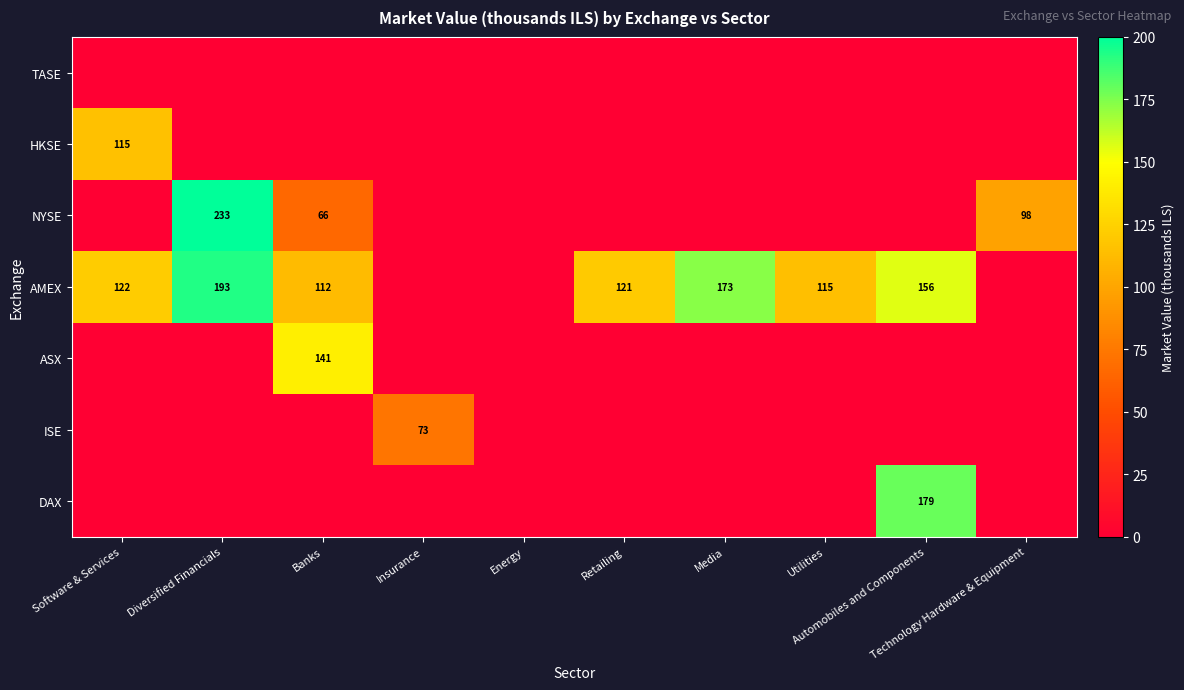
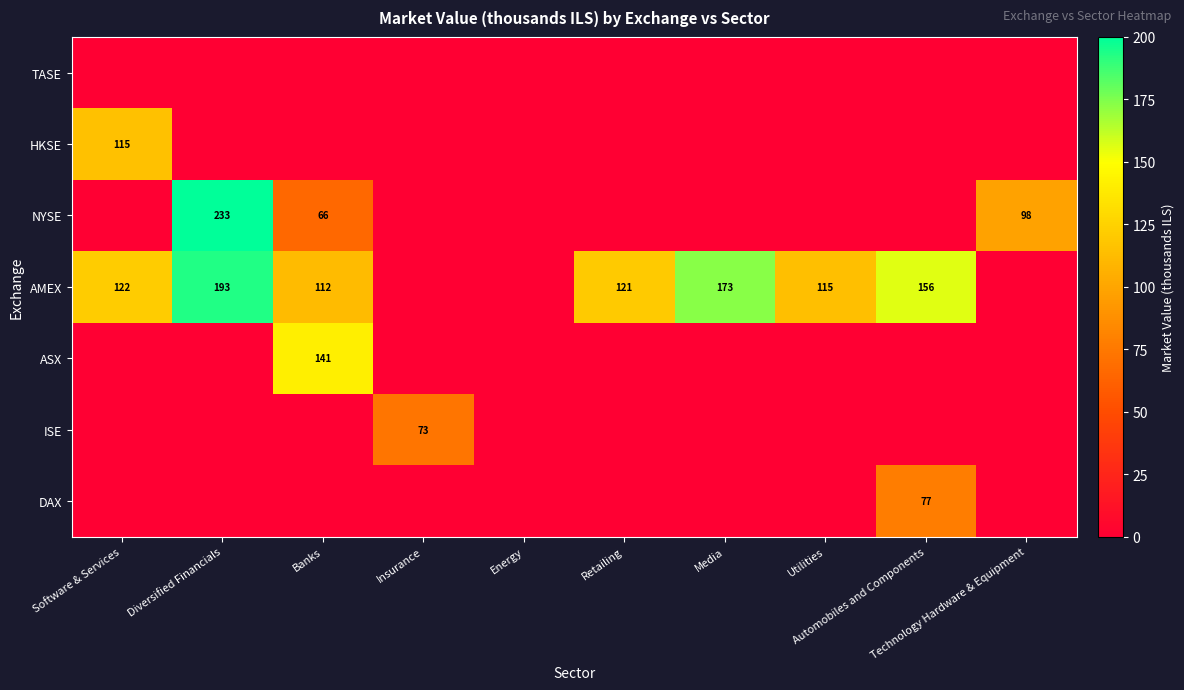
DAX, Automobiles and Components: 179 -> 77
